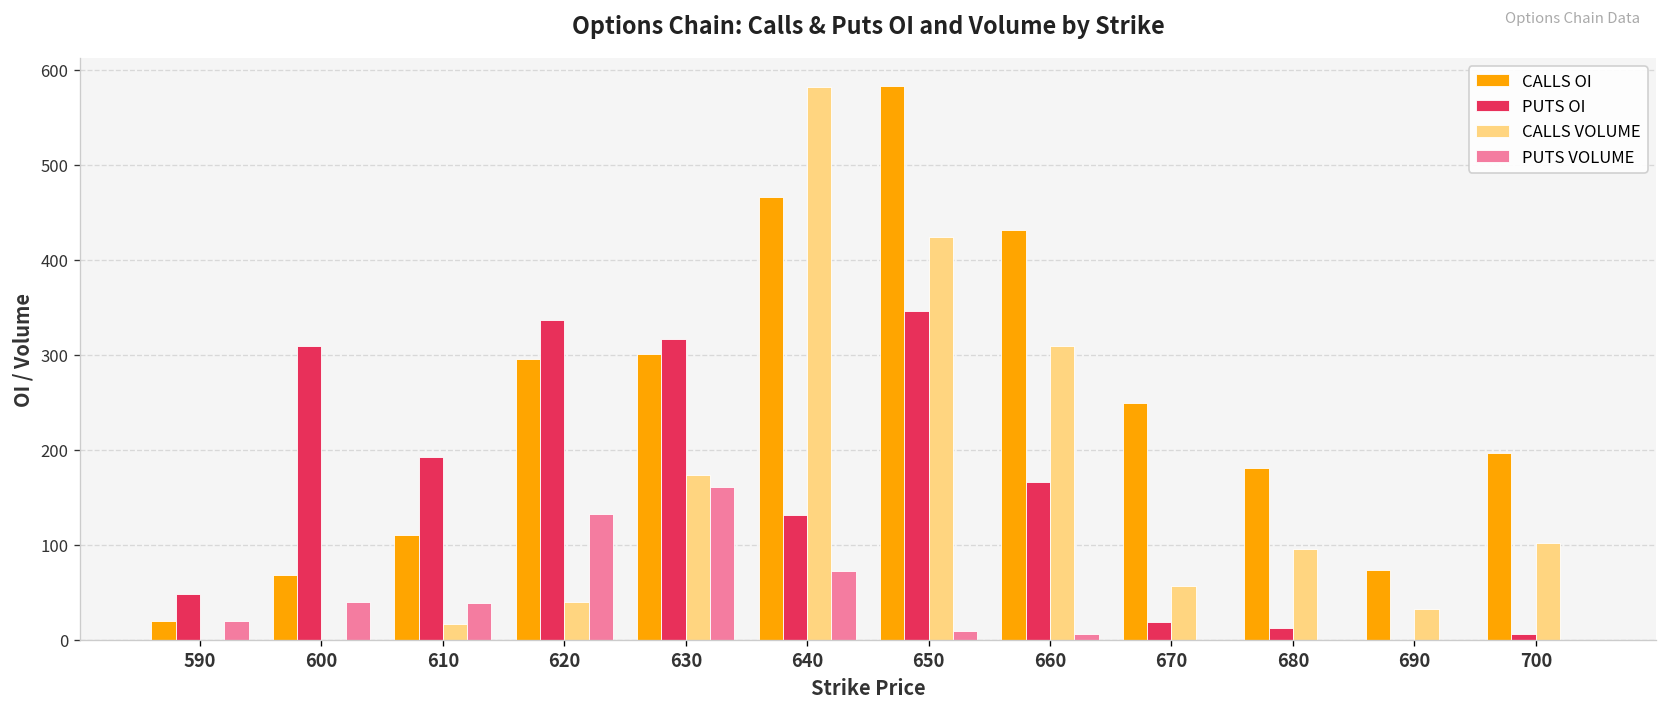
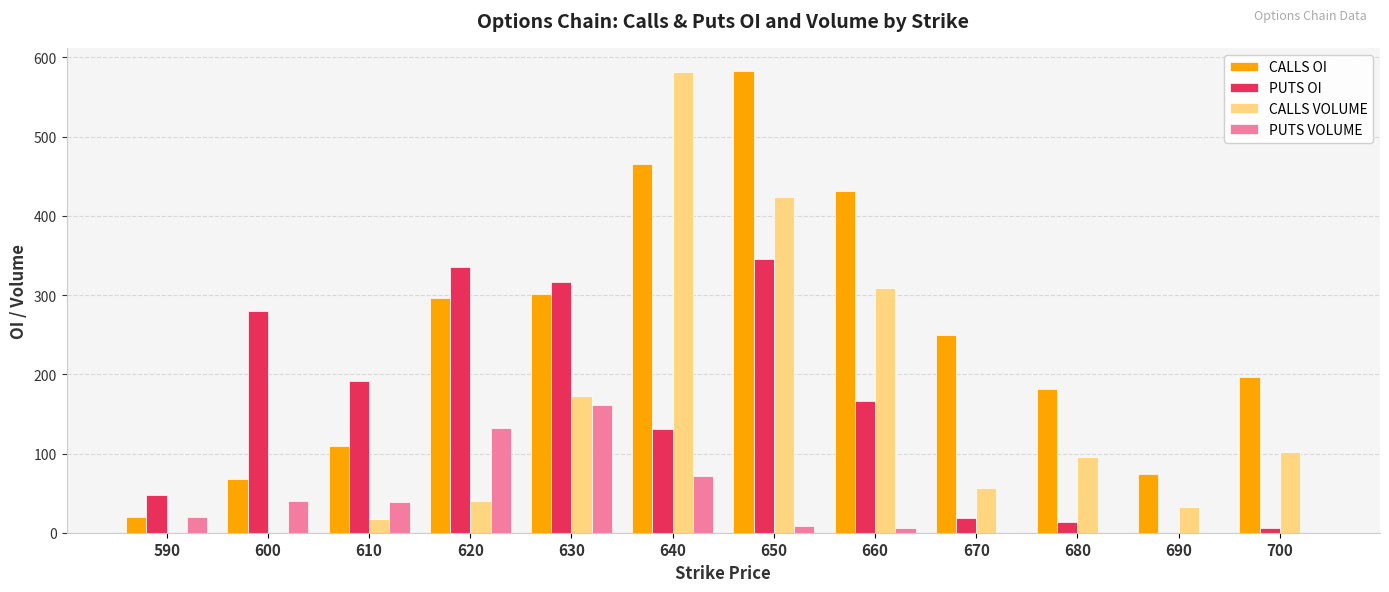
PUTS OI, 600: 310 -> 280
